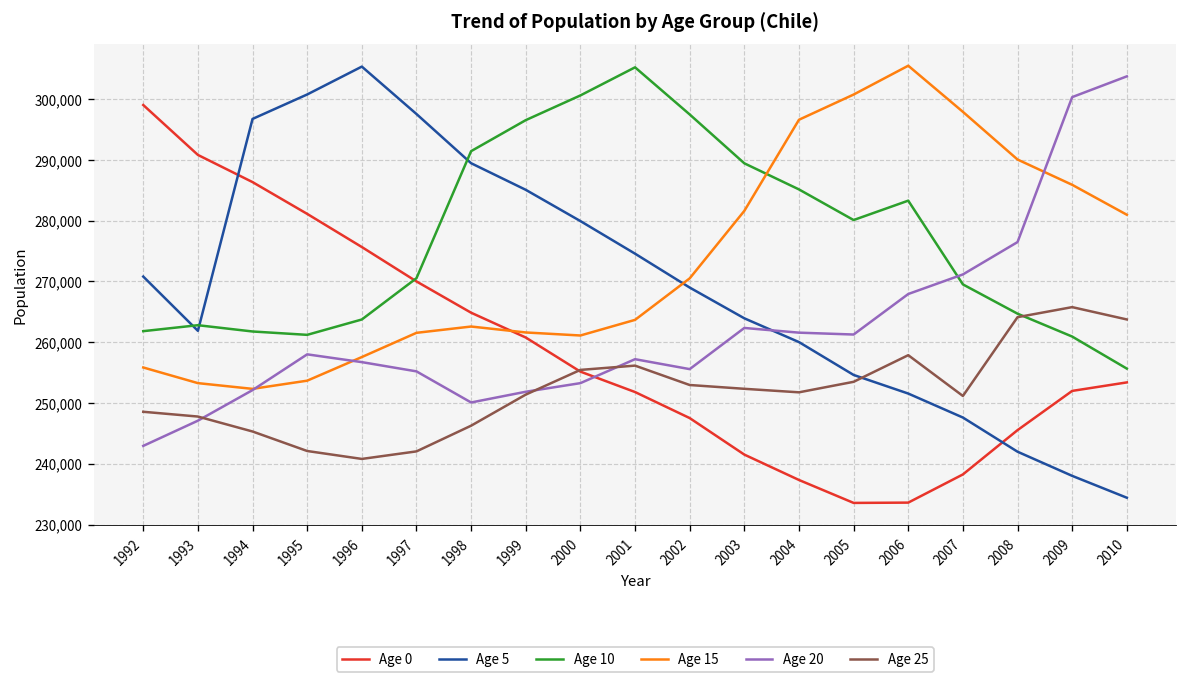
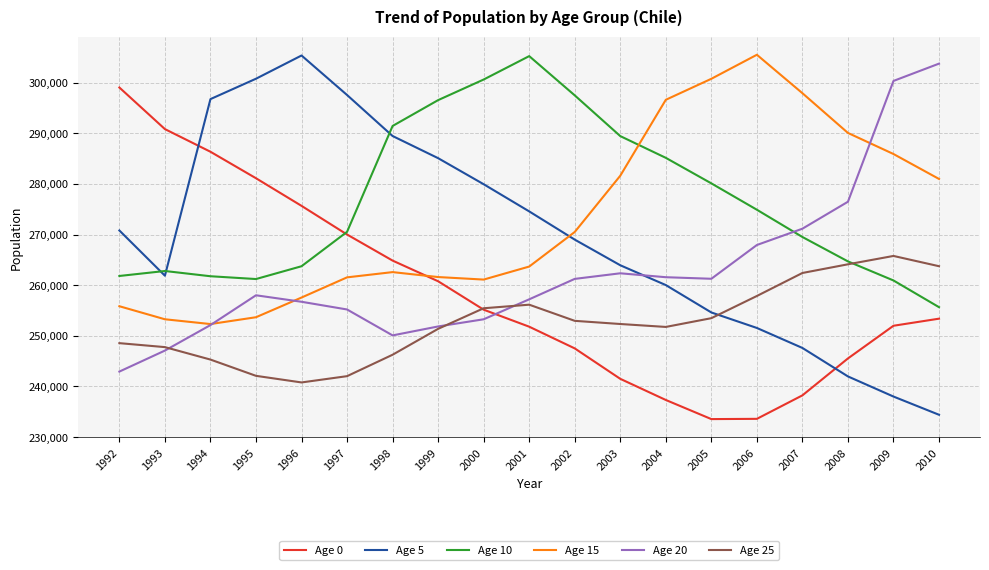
Age 20, 2002: 256,000 -> 261,000
Age 10, 2006: 283,000 -> 275,000
Age 25, 2007: 251,000 -> 262,000
